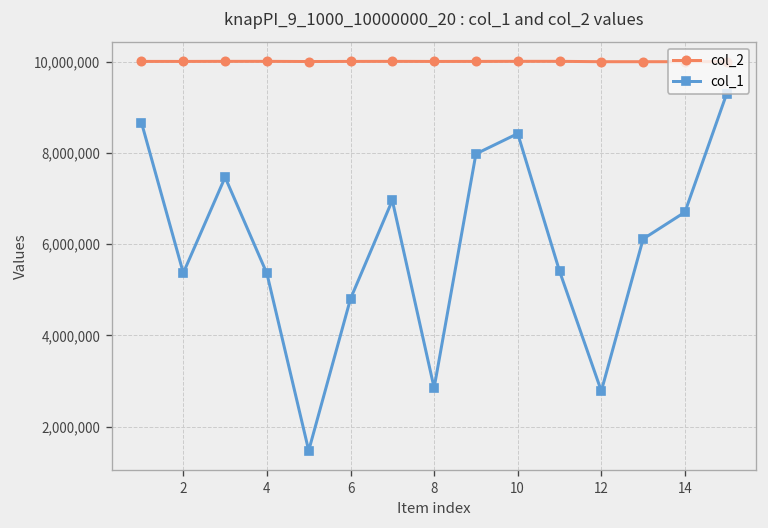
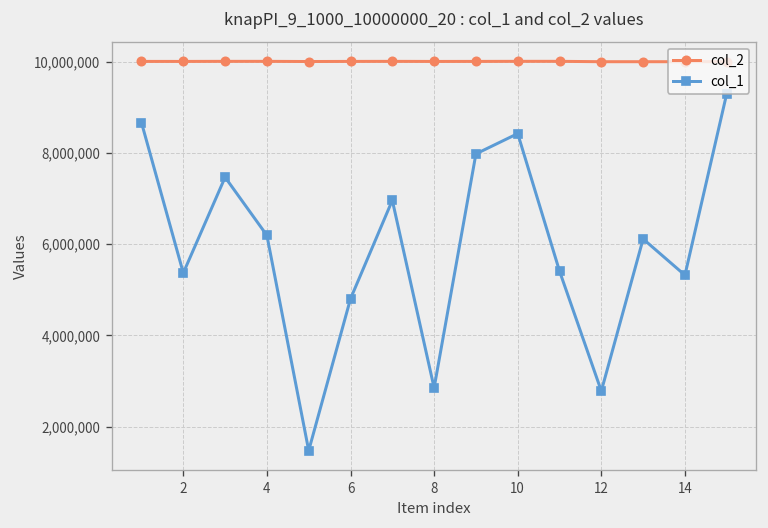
col_1, 4: 5,400,000 -> 6,200,000
col_1, 14: 6,700,000 -> 5,300,000
